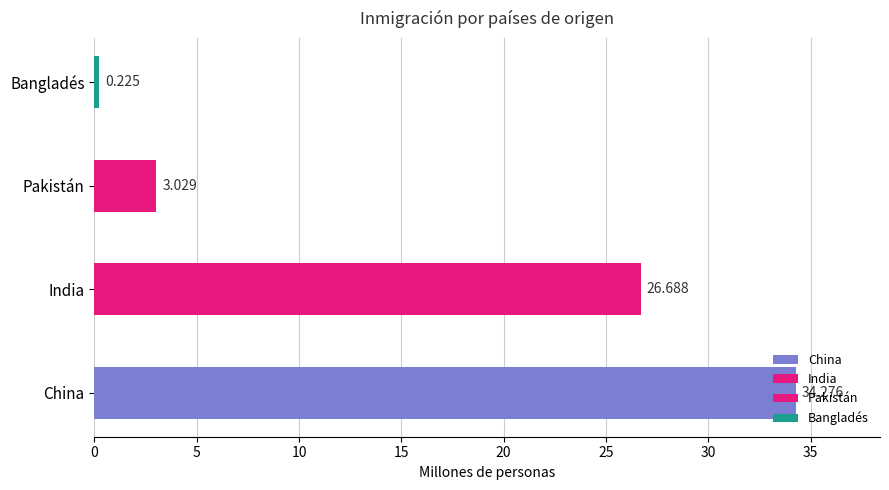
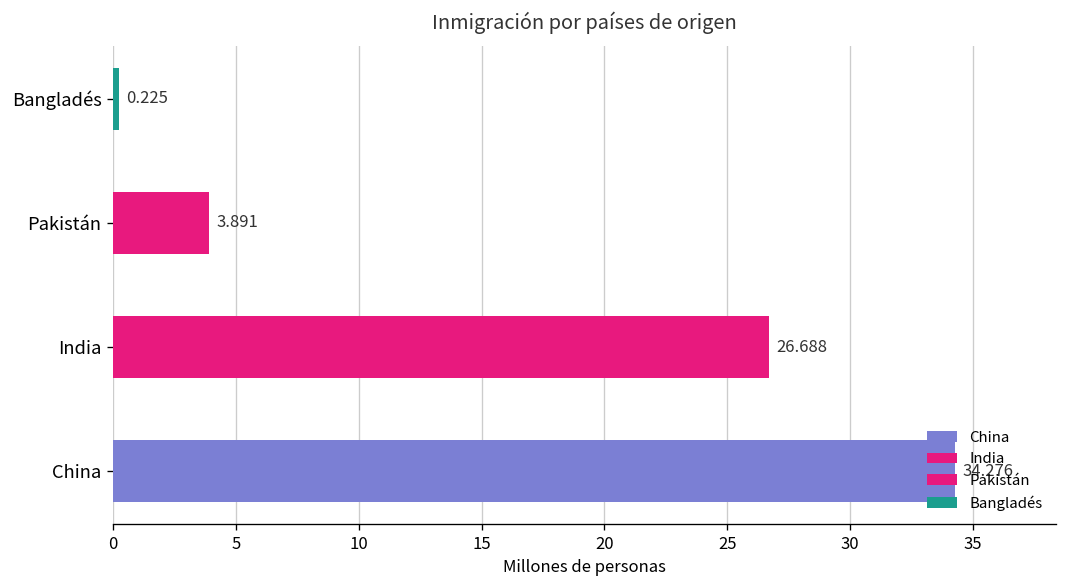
Pakistán: 3.029 -> 3.891
